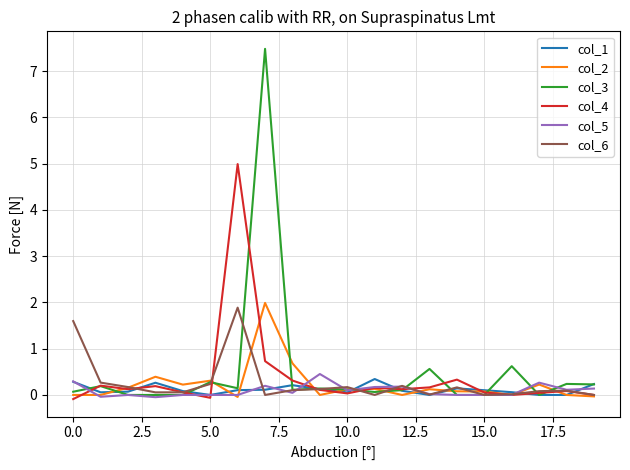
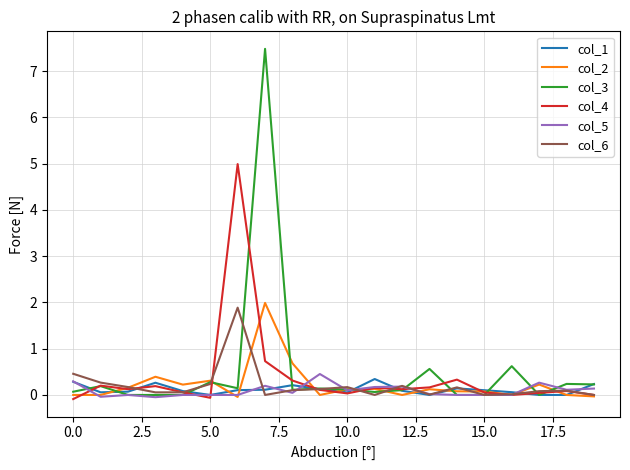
col_6, 0.0: 1.6 -> 0.5
